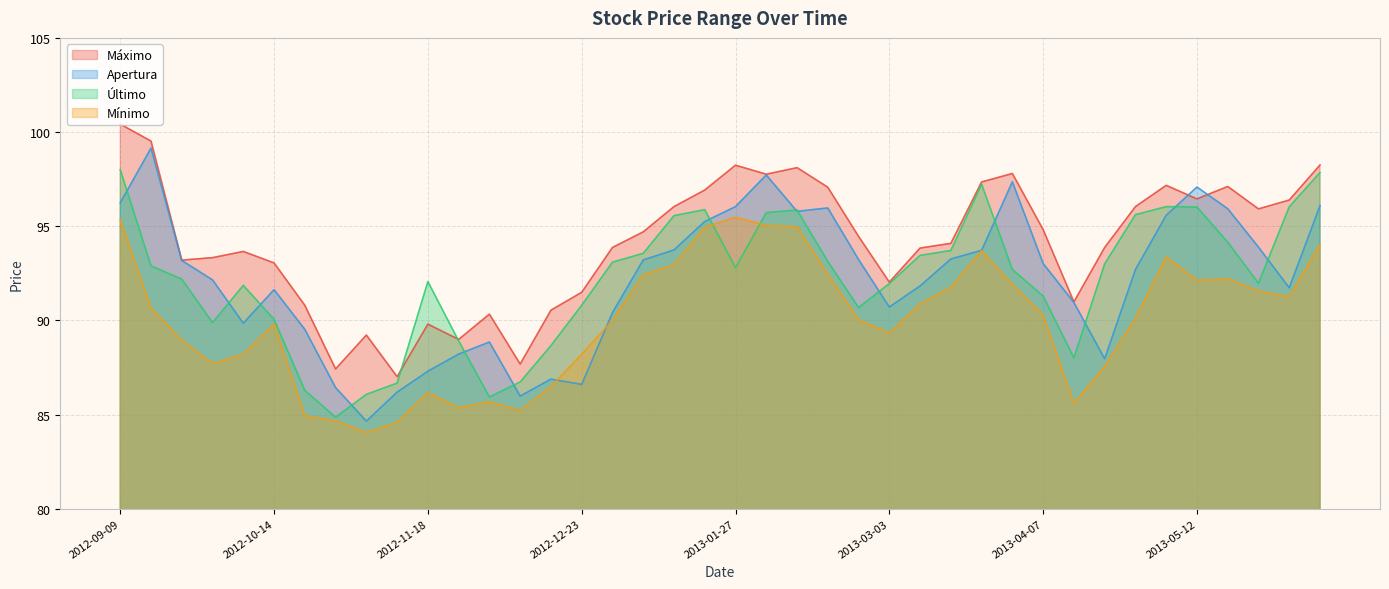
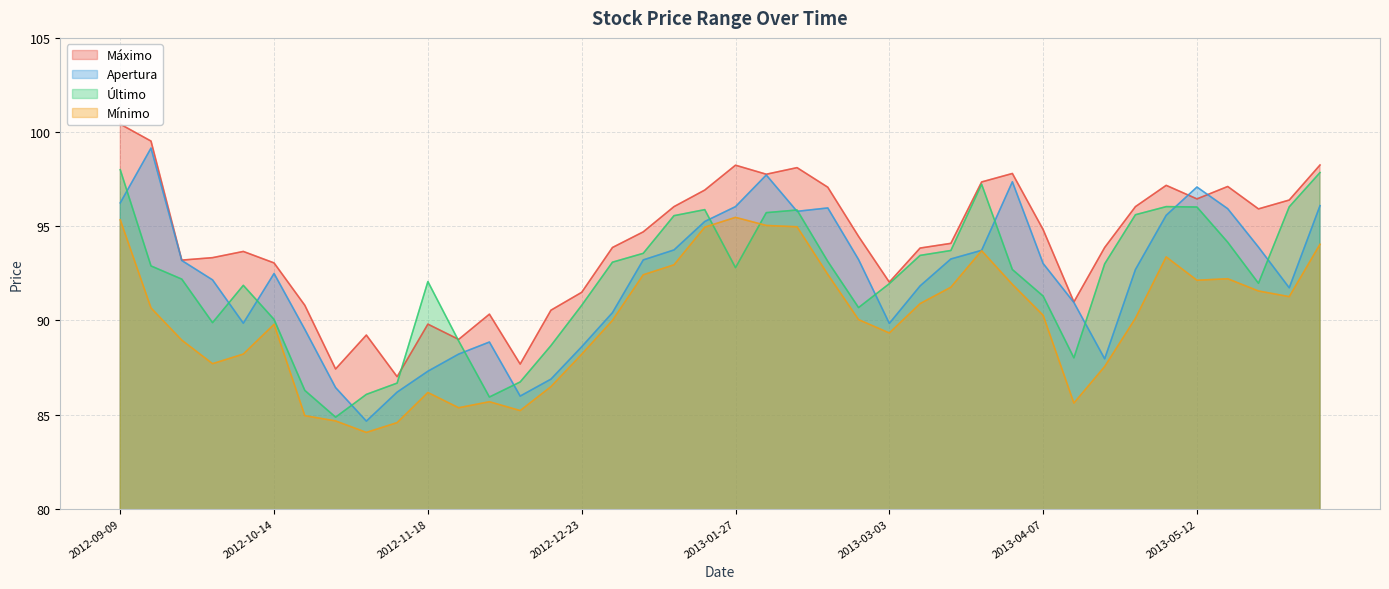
Apertura, 2012-10-14: 91.6 -> 92.5
Apertura, 2012-12-23: 86.6 -> 88.6
Apertura, 2013-03-03: 90.7 -> 89.8
